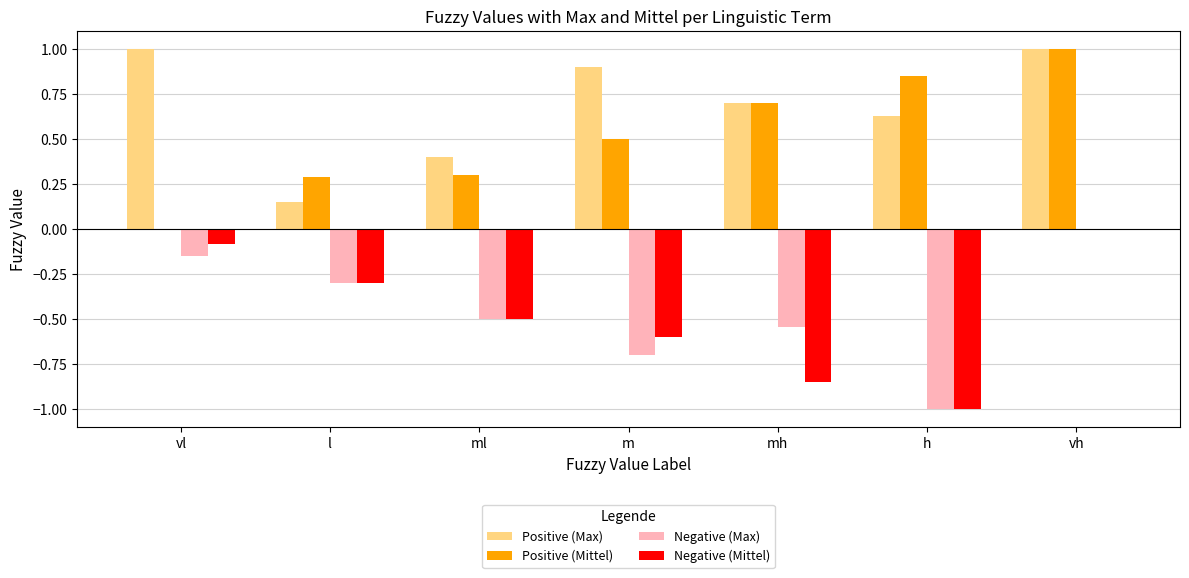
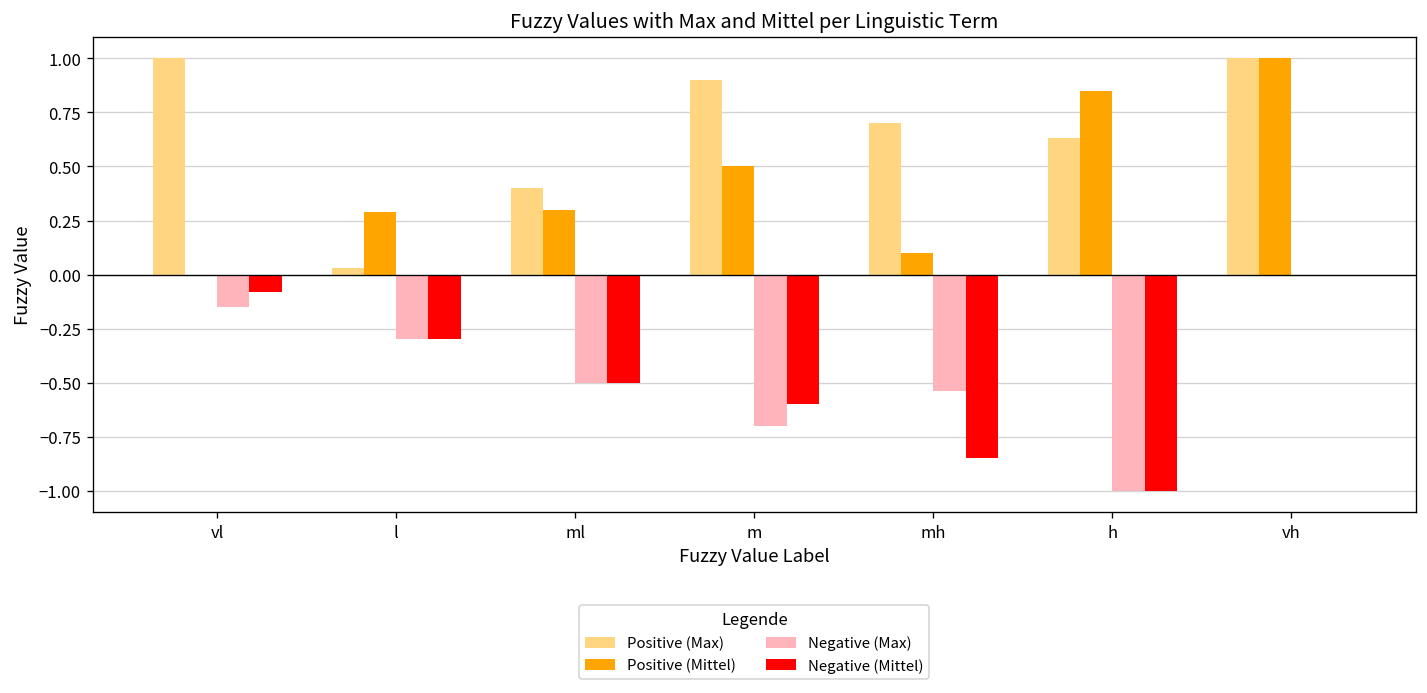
Positive (Max), l: 0.15 -> 0.03
Positive (Mittel), mh: 0.7 -> 0.1
